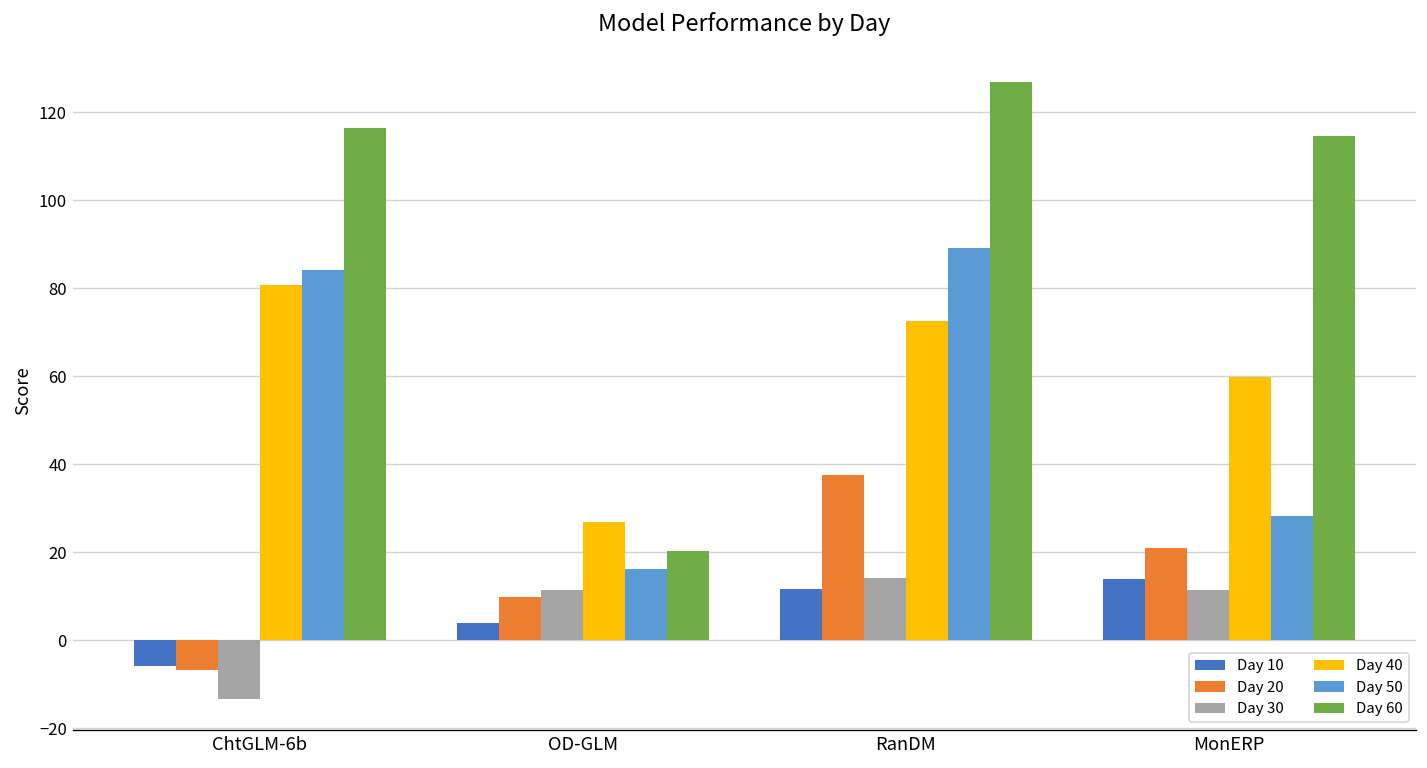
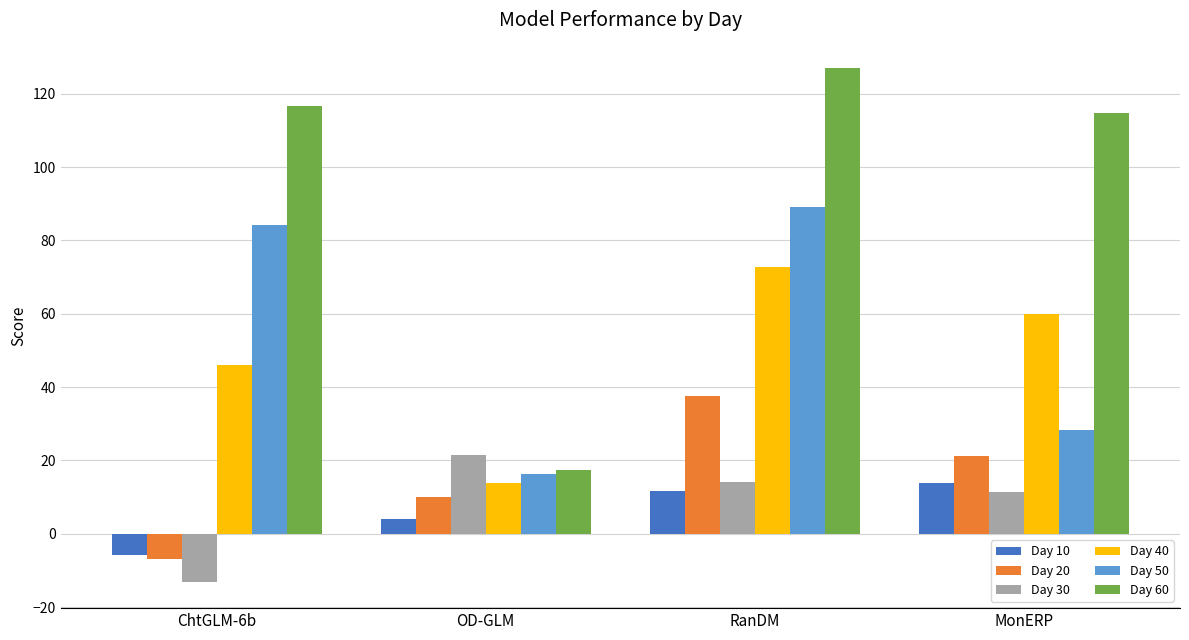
Day 40, ChtGLM-6b: 81 -> 46
Day 30, OD-GLM: 12 -> 21
Day 40, OD-GLM: 27 -> 14
Day 60, OD-GLM: 20 -> 17
